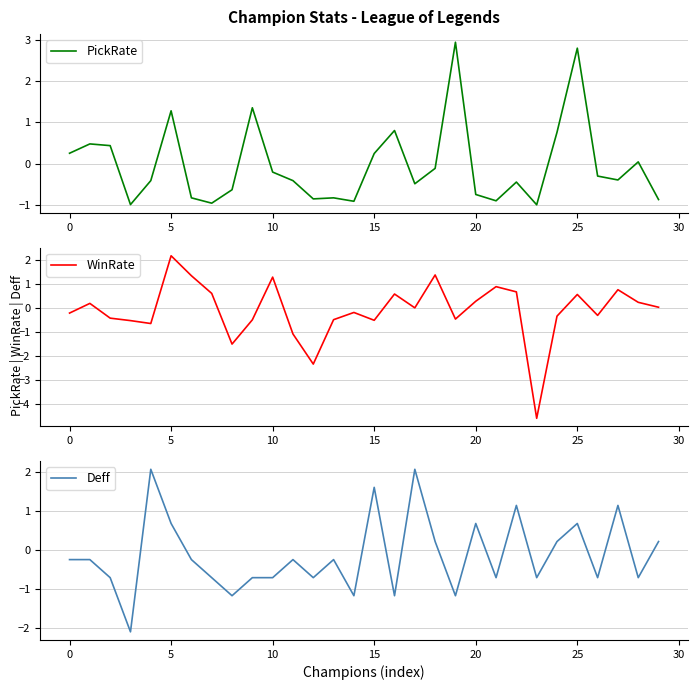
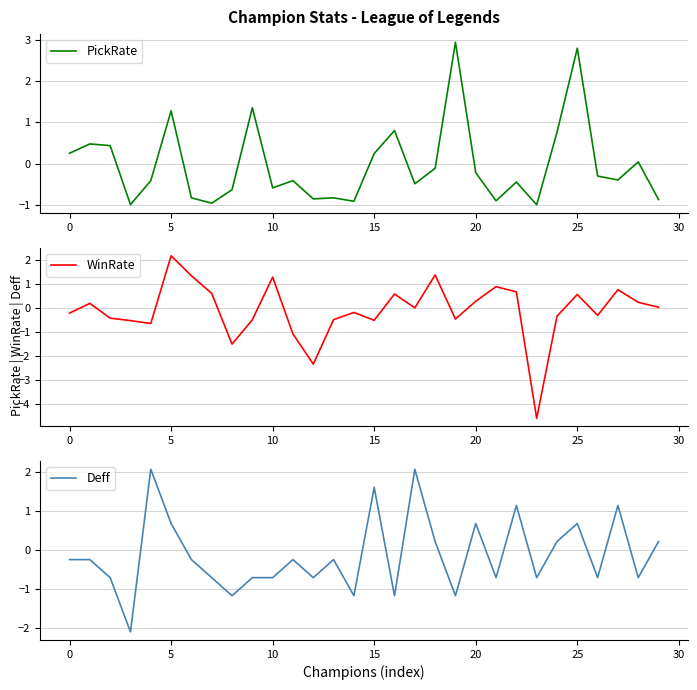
Champion Stats - League of Legends, 10: -0.2 -> -0.6
Champion Stats - League of Legends, 20: -0.7 -> -0.2
